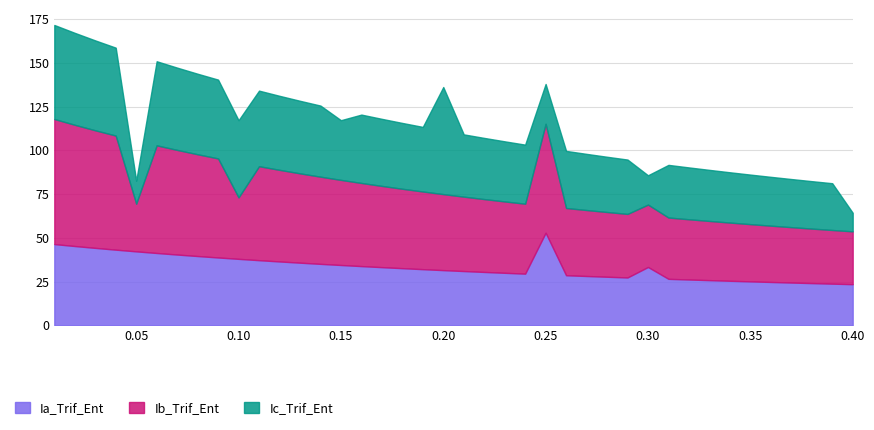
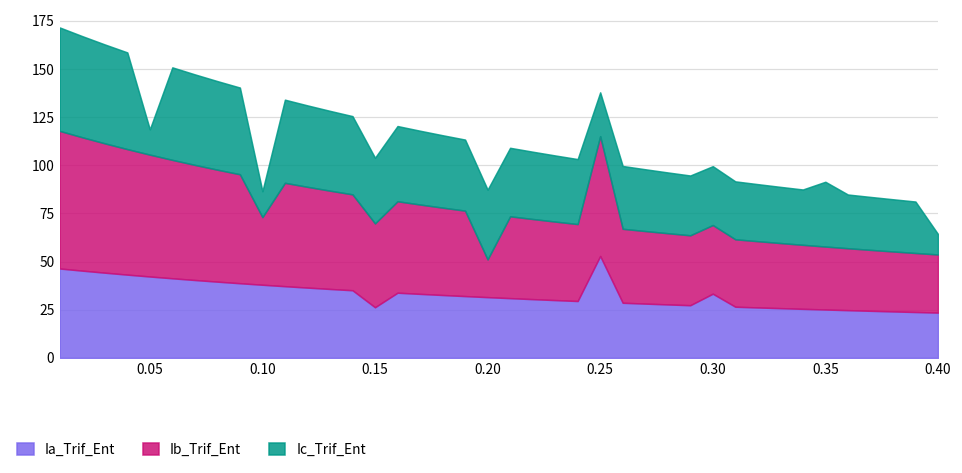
Ib_Trif_Ent, 0.05: 27 -> 63
Ic_Trif_Ent, 0.10: 44 -> 13
Ia_Trif_Ent, 0.15: 34 -> 26
Ib_Trif_Ent, 0.15: 49 -> 44
Ib_Trif_Ent, 0.20: 43 -> 20
Ic_Trif_Ent, 0.20: 61 -> 36
Ic_Trif_Ent, 0.30: 17 -> 31
Ic_Trif_Ent, 0.35: 28 -> 34
